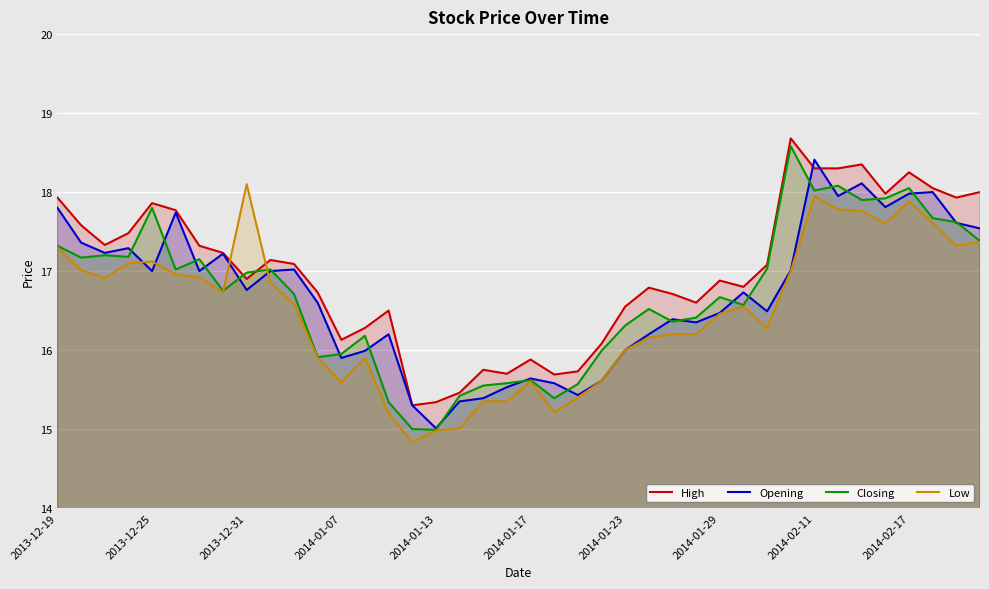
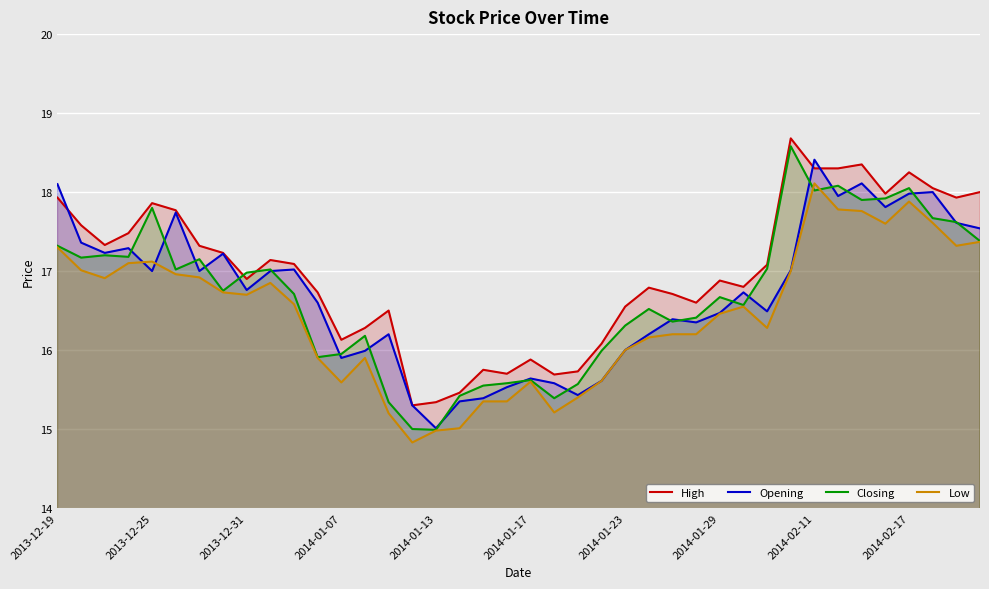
Opening, 2013-12-19: 17.8 -> 18.1
Low, 2013-12-31: 18.1 -> 16.7
Low, 2014-02-11: 18.0 -> 18.1
